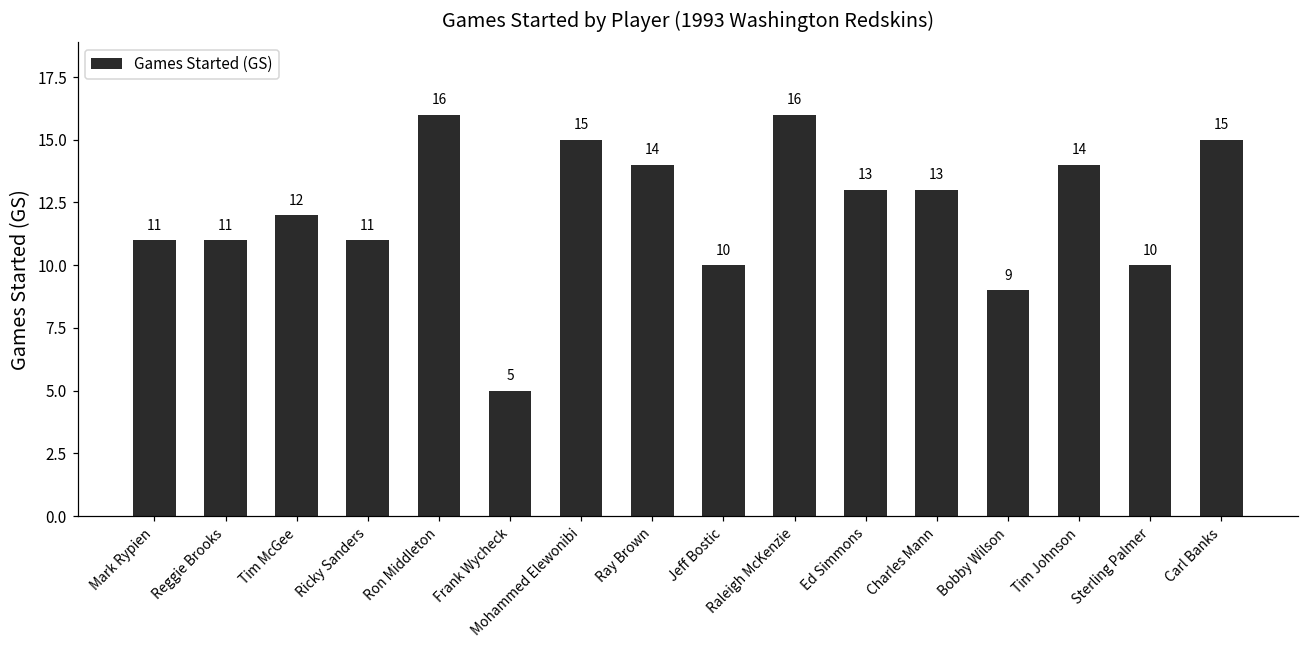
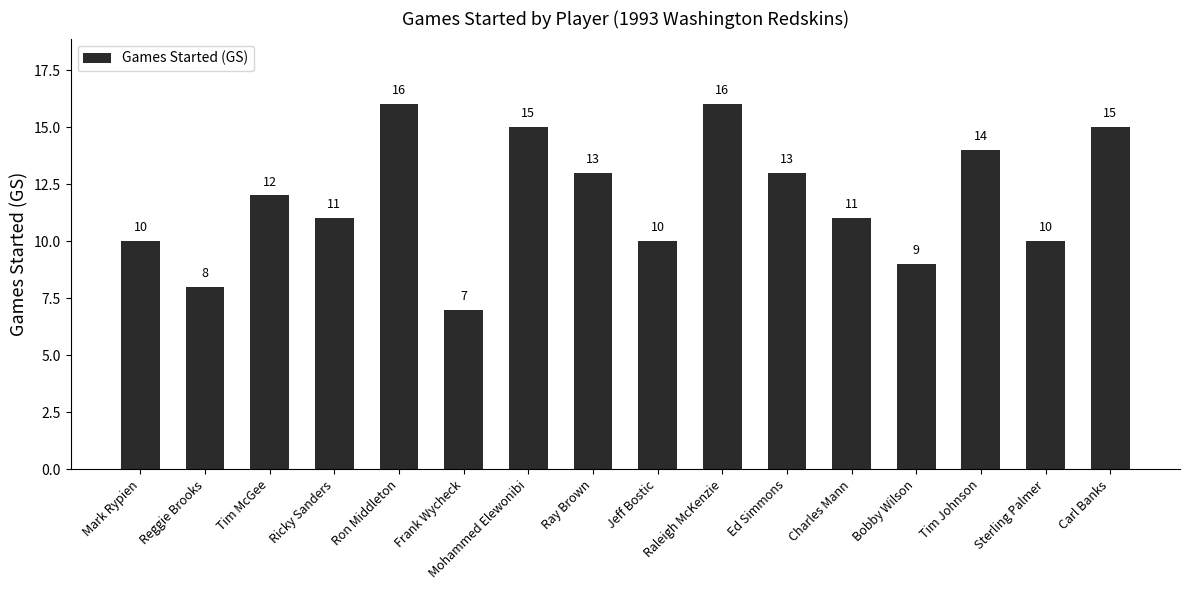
Mark Rypien: 11 -> 10
Reggie Brooks: 11 -> 8
Frank Wycheck: 5 -> 7
Ray Brown: 14 -> 13
Charles Mann: 13 -> 11
